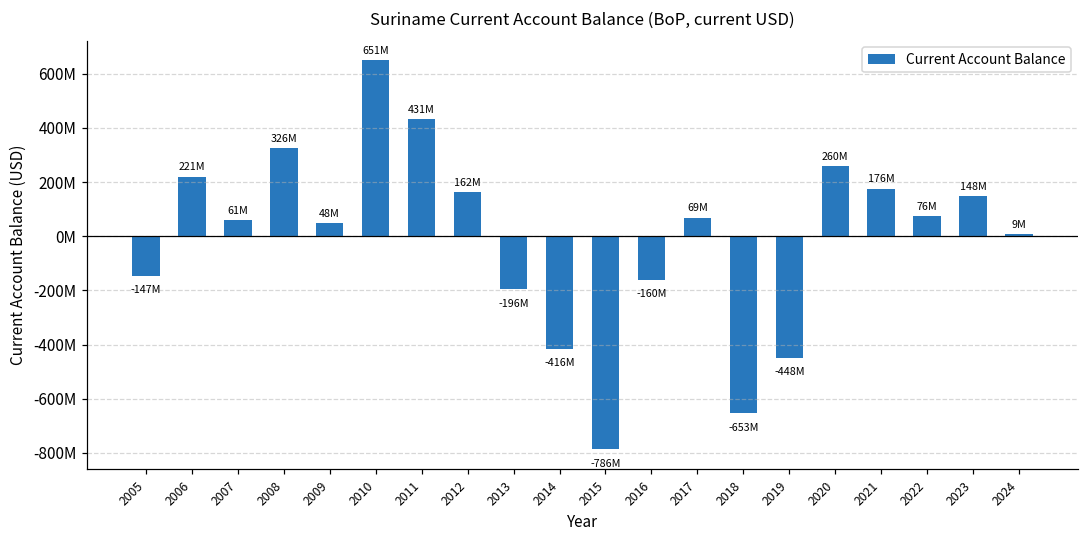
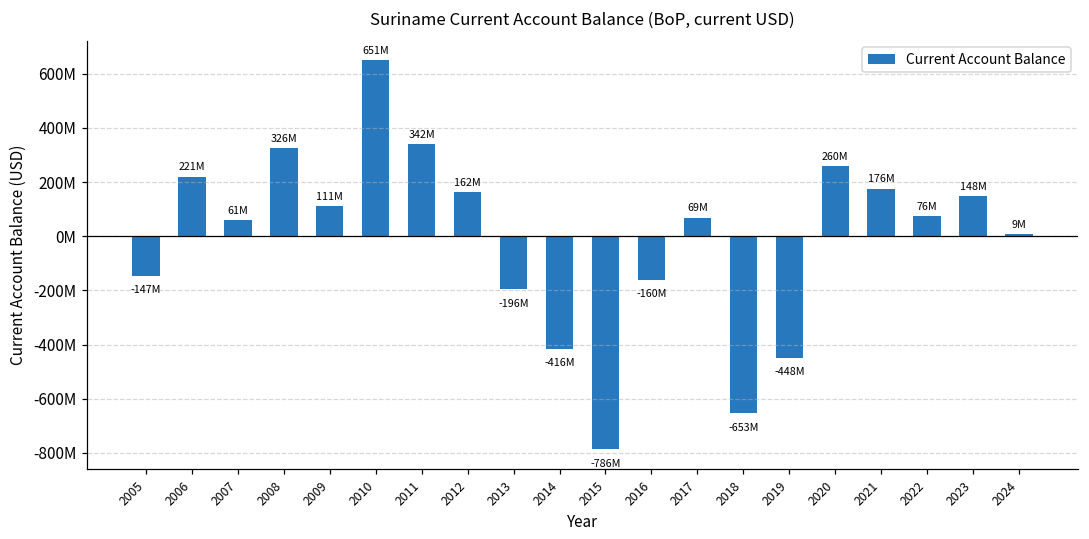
2009: 48M -> 111M
2011: 431M -> 342M
